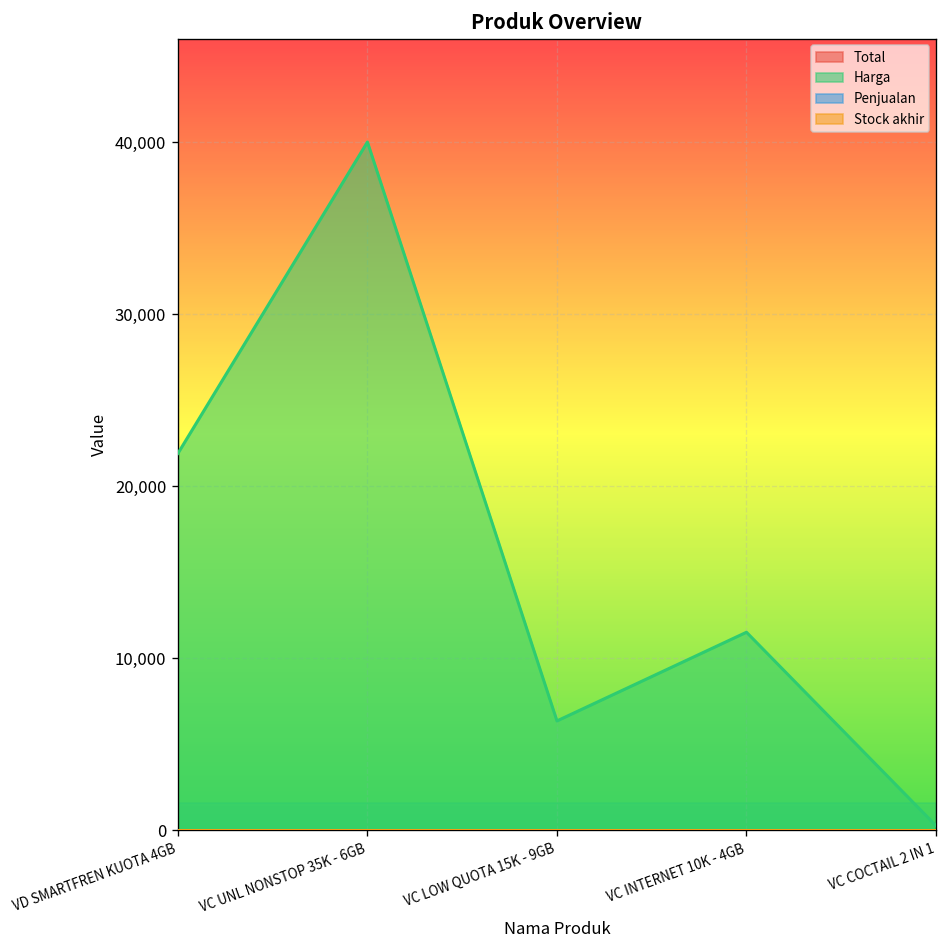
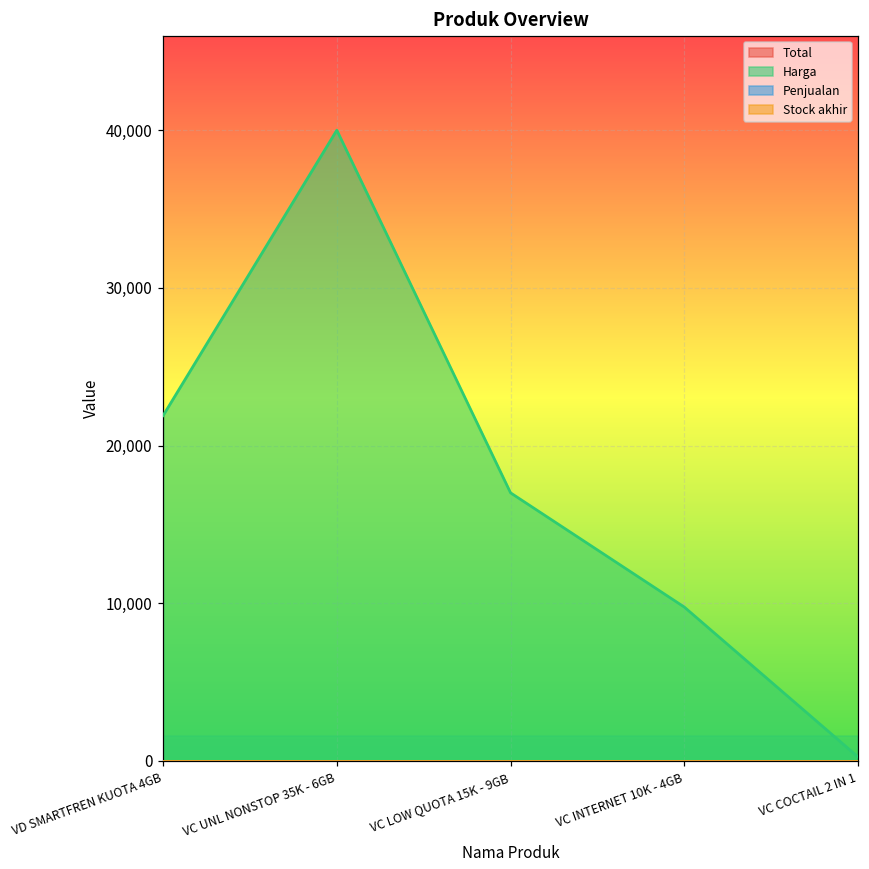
Harga, VC LOW QUOTA 15K - 9GB: 6,300 -> 17,000
Harga, VC INTERNET 10K - 4GB: 11,500 -> 9,800
